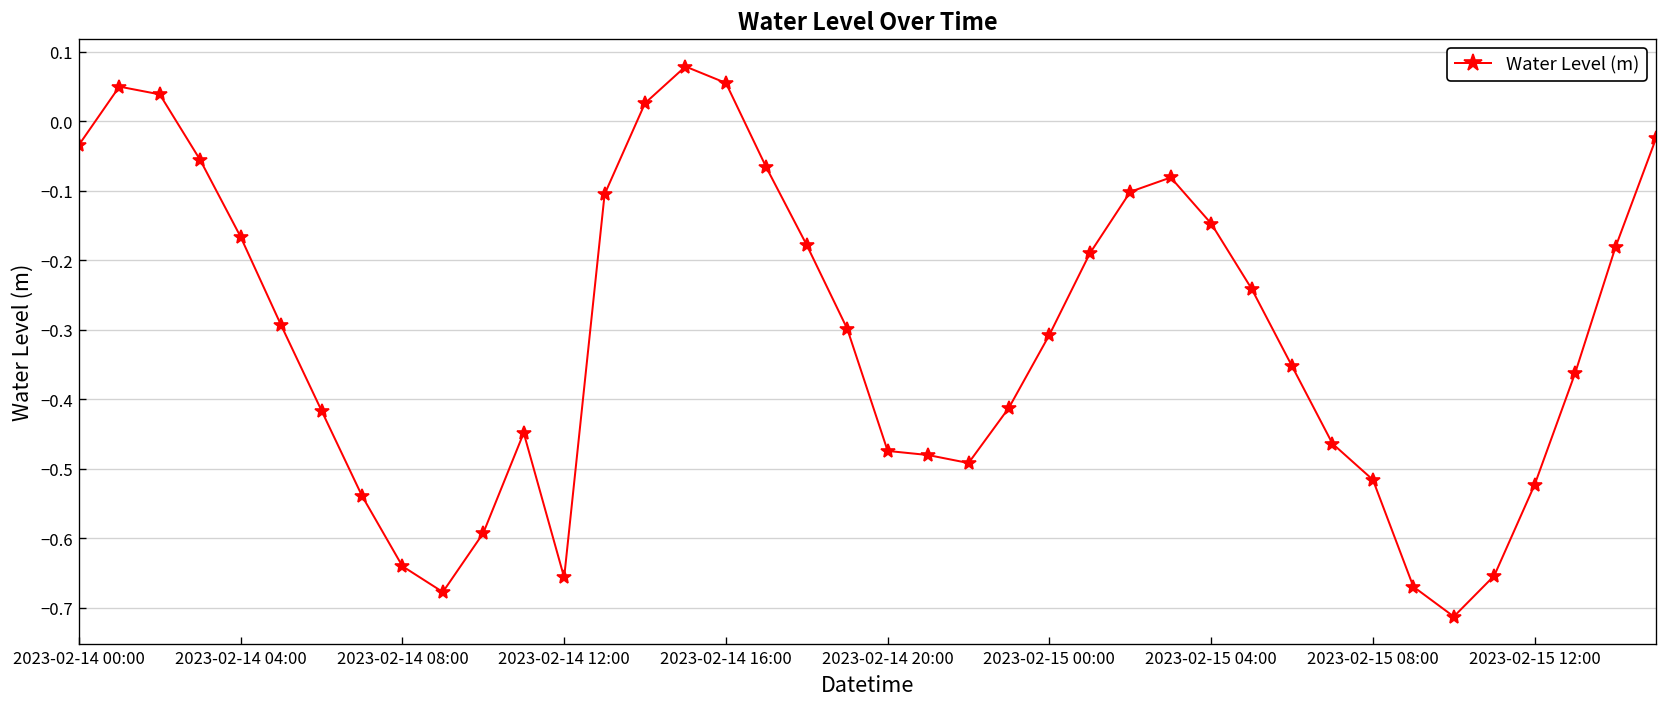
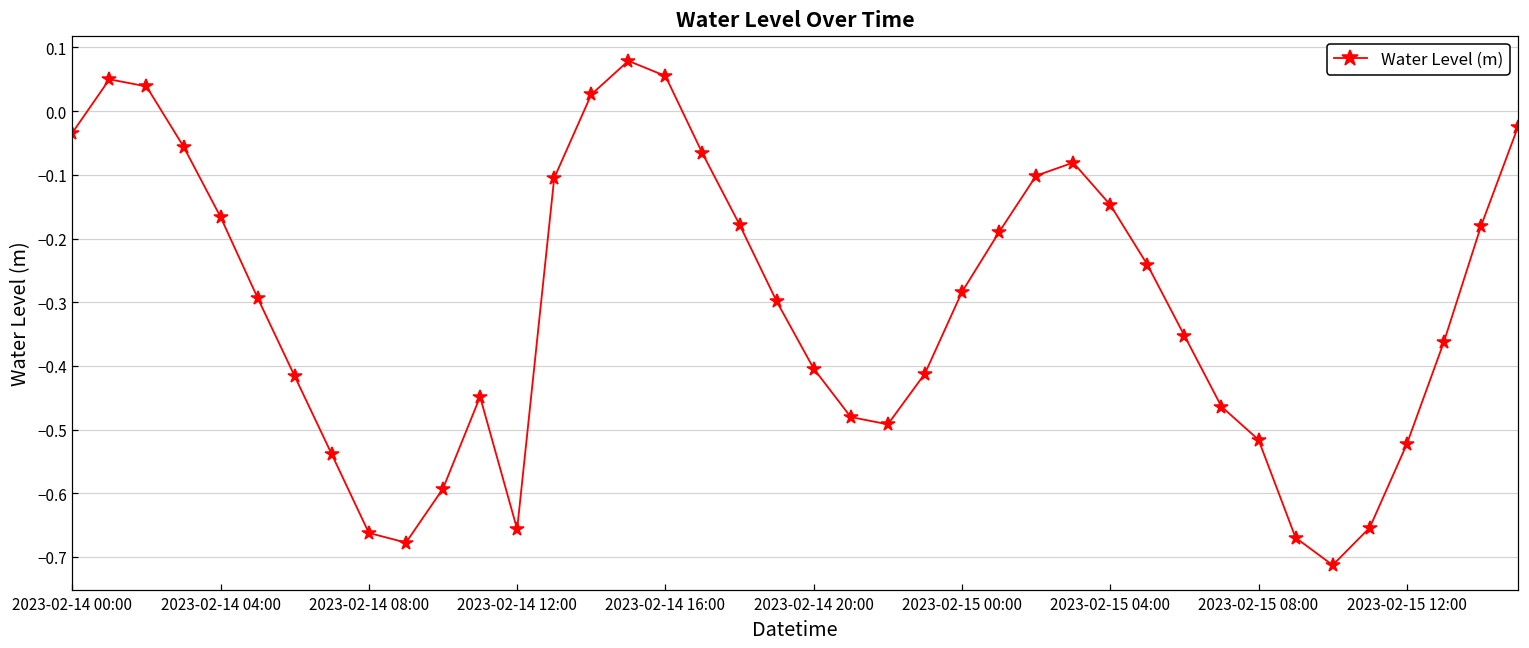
2023-02-14 08:00: -0.64 -> -0.66
2023-02-14 20:00: -0.47 -> -0.40
2023-02-15 00:00: -0.31 -> -0.28
